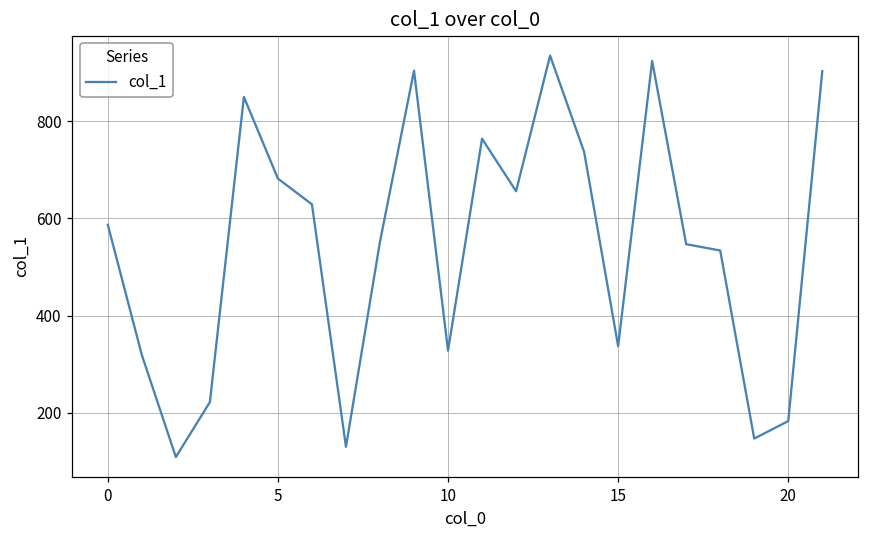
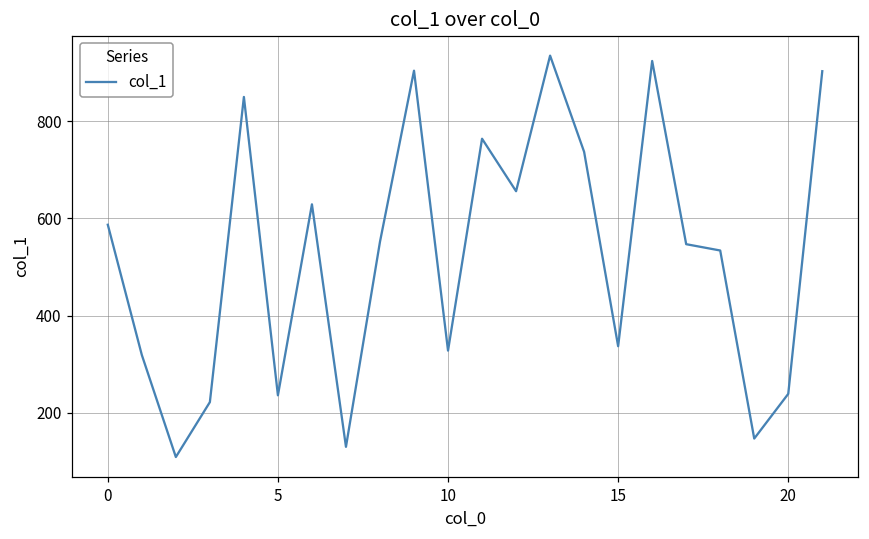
5: 680 -> 240
20: 180 -> 240
